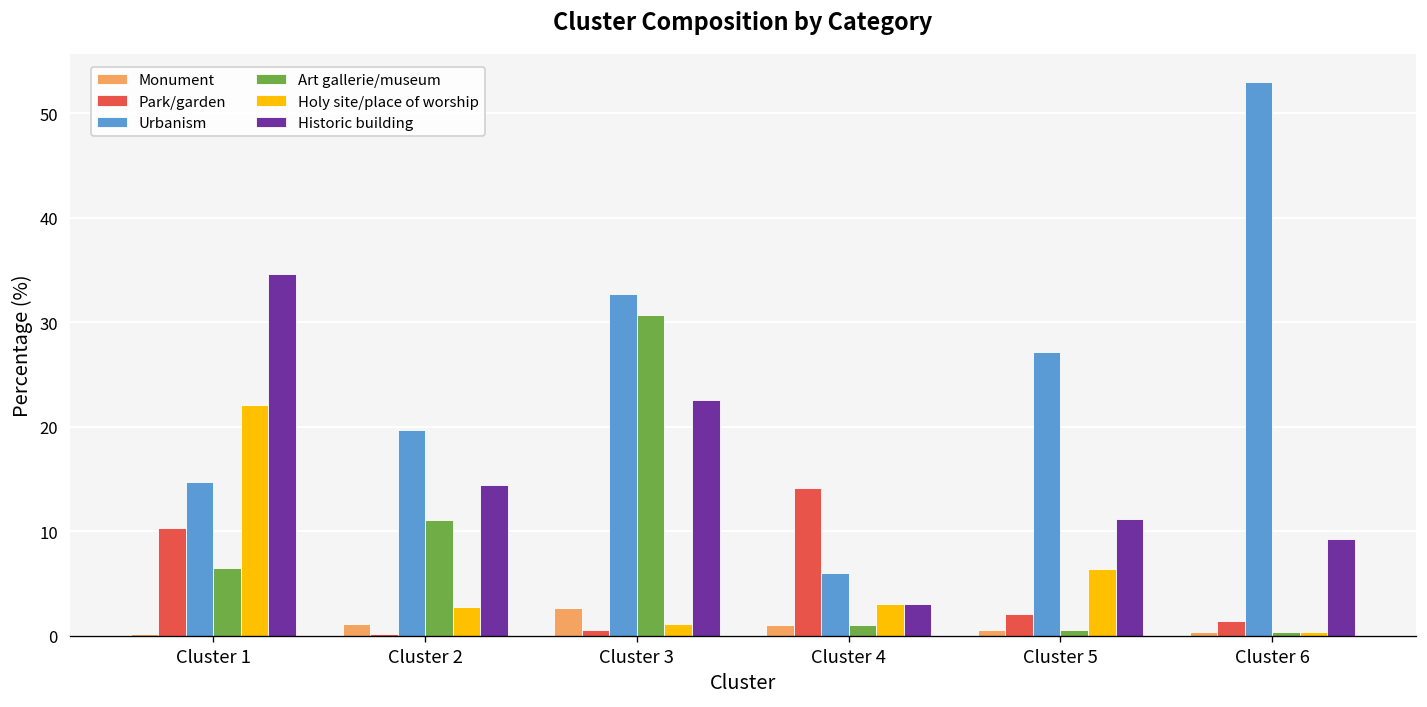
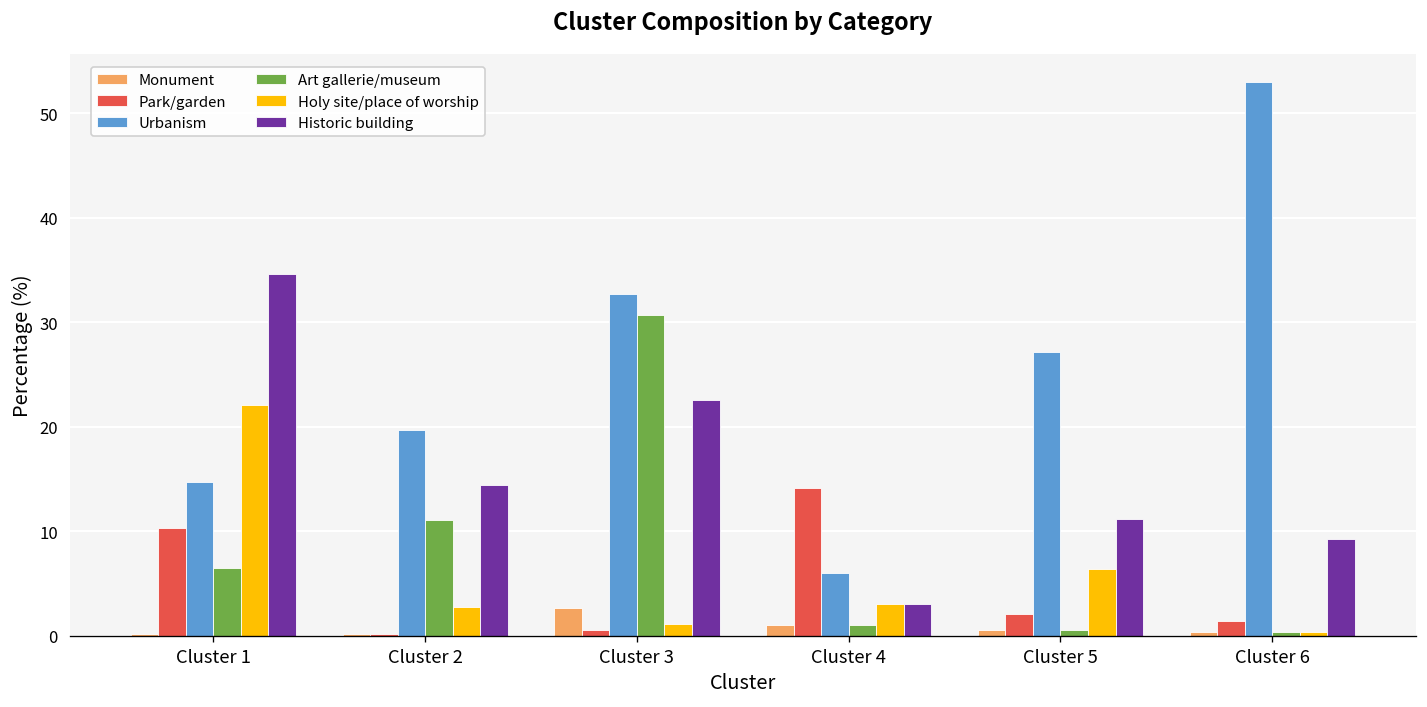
Monument, Cluster 2: 1 -> 0
